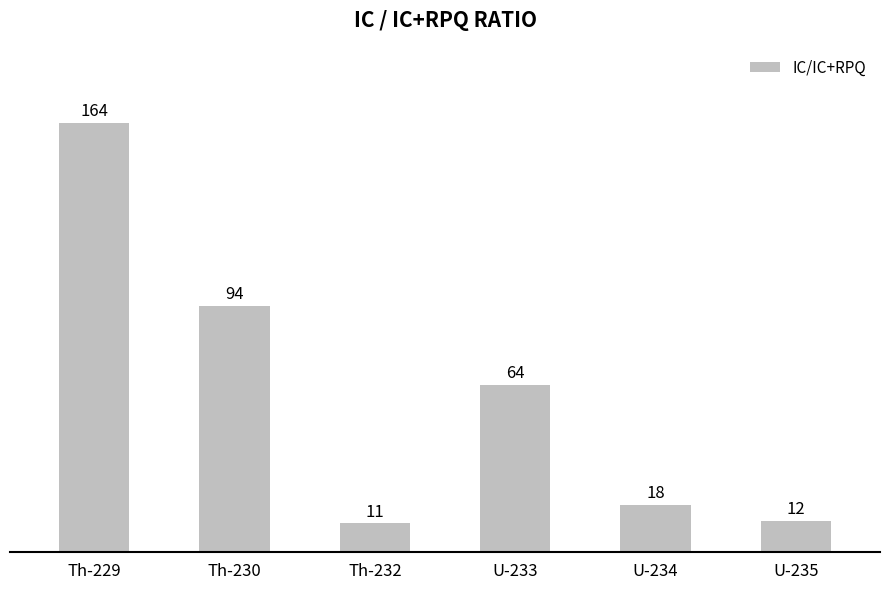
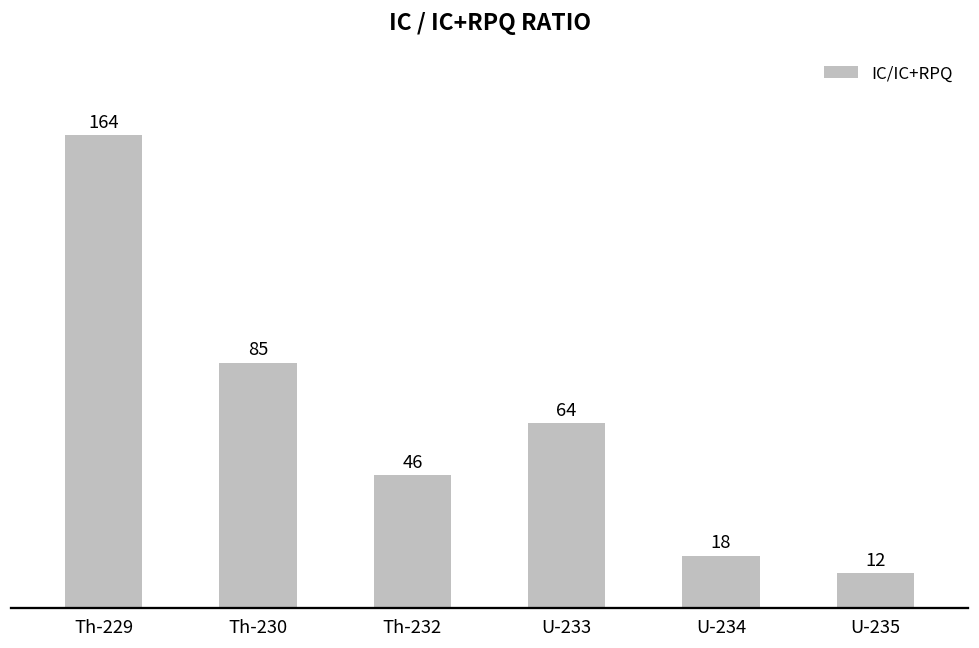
Th-230: 94 -> 85
Th-232: 11 -> 46
